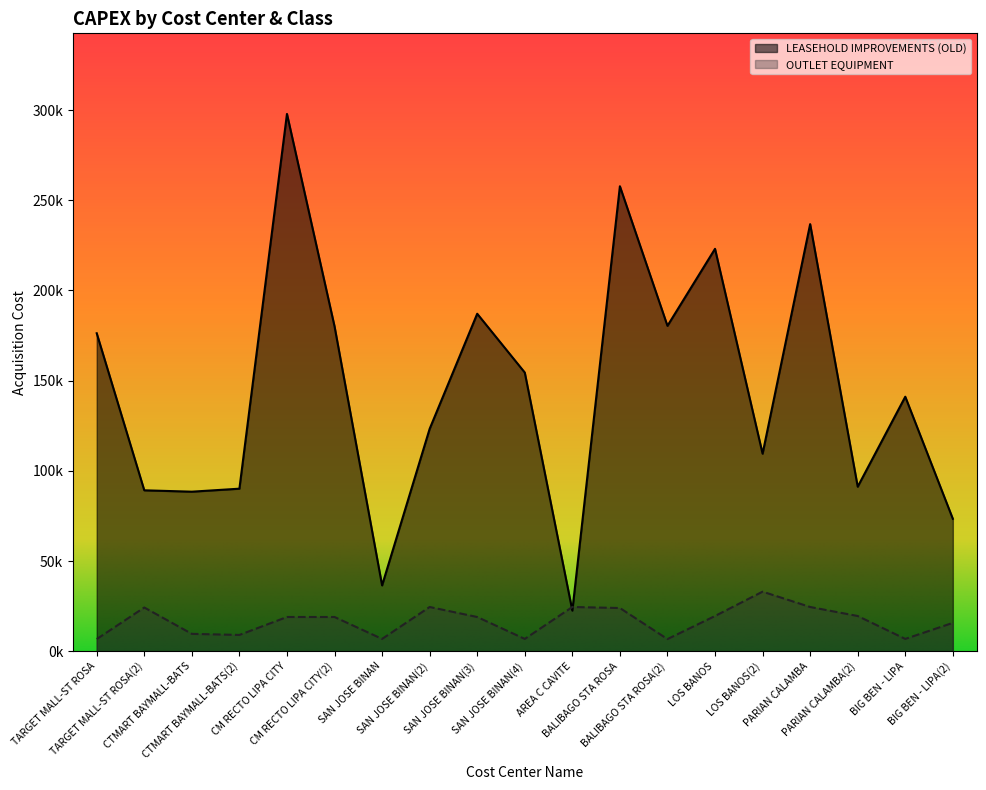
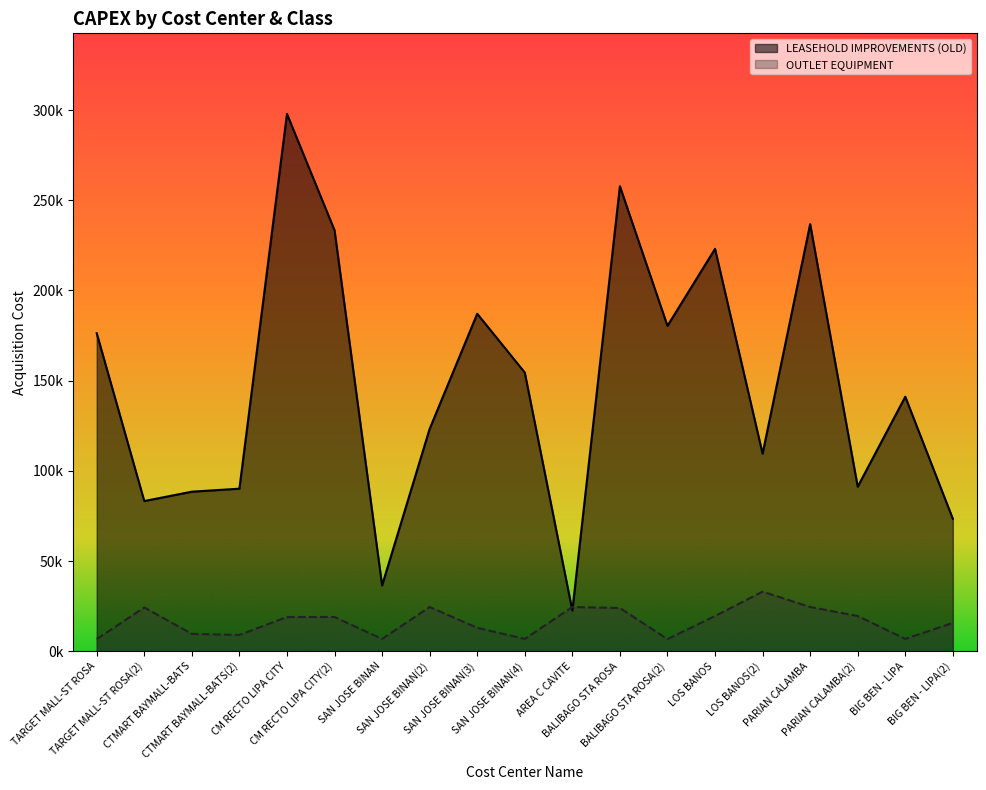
LEASEHOLD IMPROVEMENTS (OLD), TARGET MALL-ST ROSA(2): 89000 -> 83000
LEASEHOLD IMPROVEMENTS (OLD), CM RECTO LIPA CITY(2): 180000 -> 233000
OUTLET EQUIPMENT, SAN JOSE BINAN(3): 19000 -> 13000
